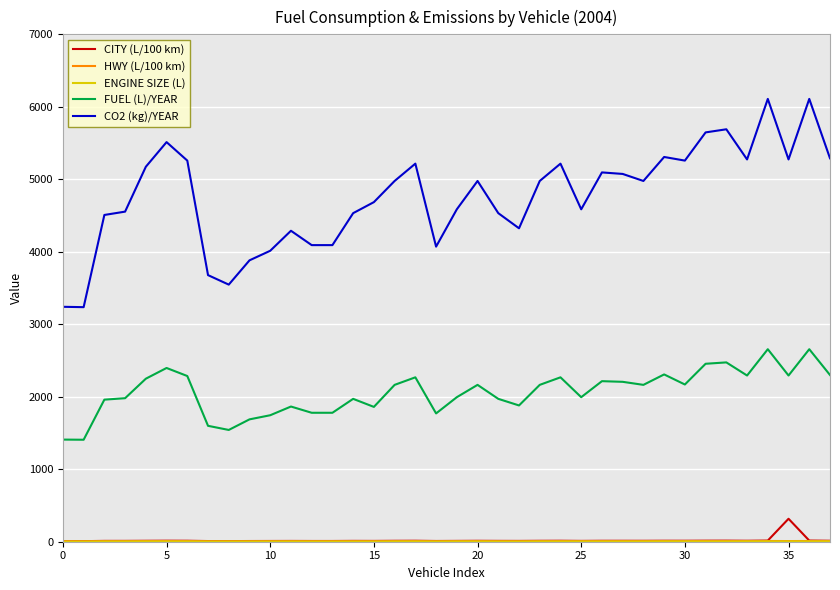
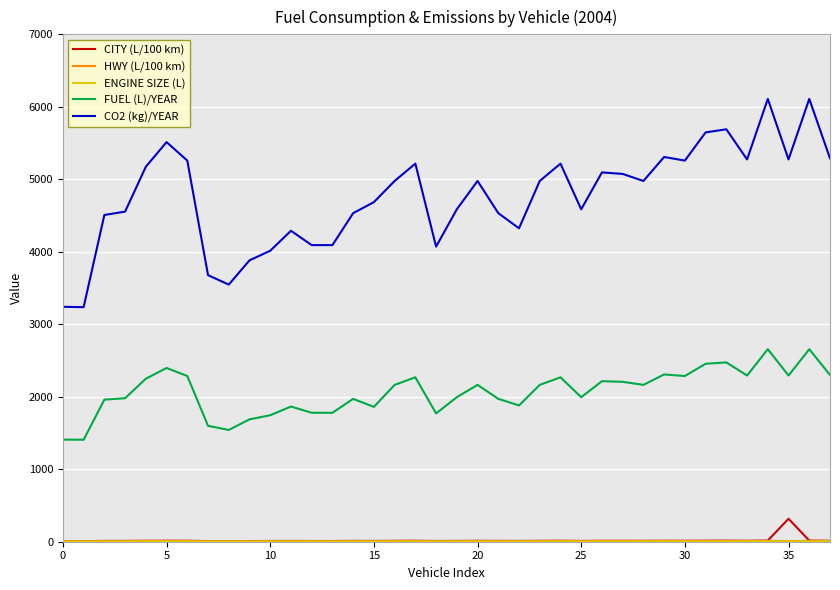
FUEL (L)/YEAR, 30: 2200 -> 2300
